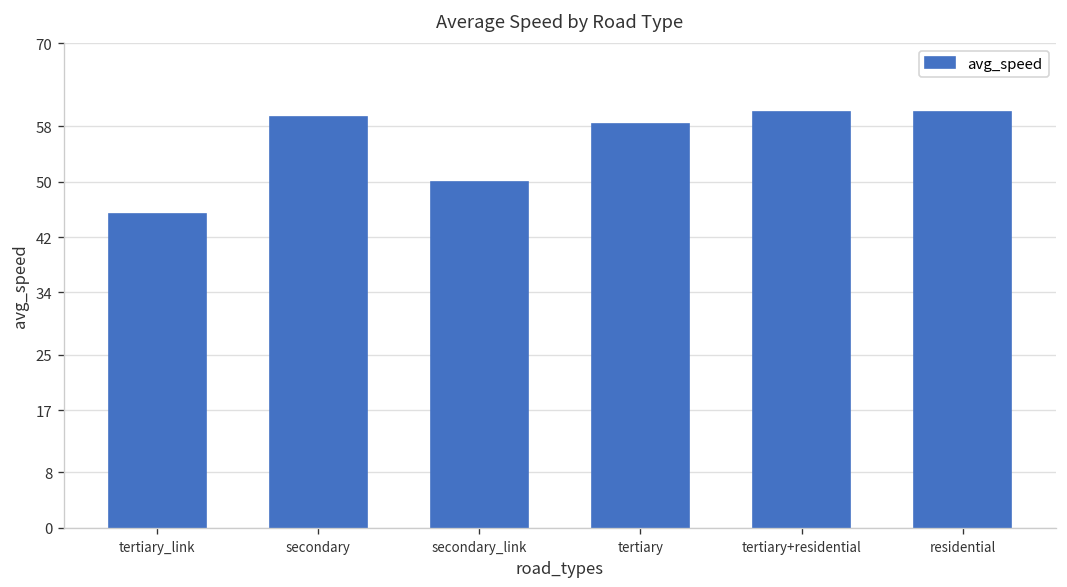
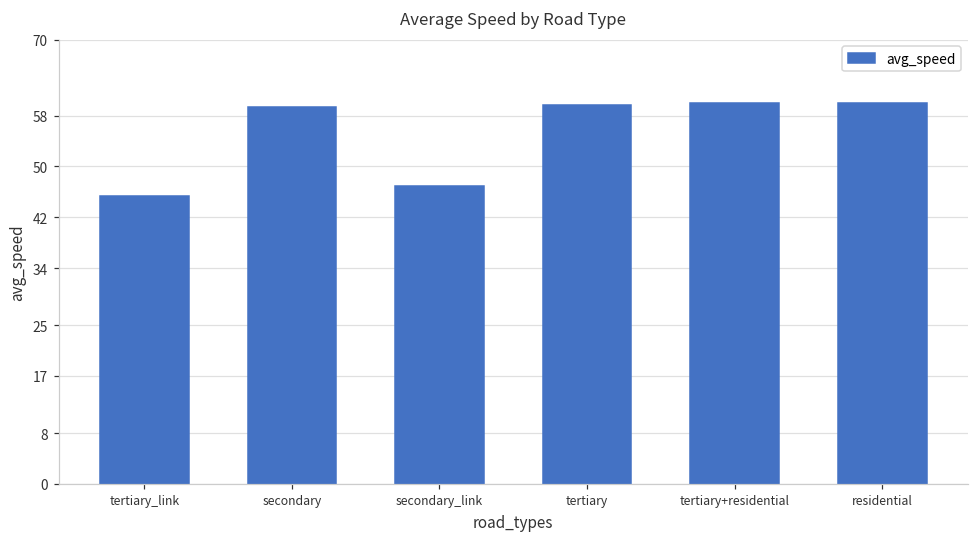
secondary_link: 50 -> 47
tertiary: 58 -> 60
